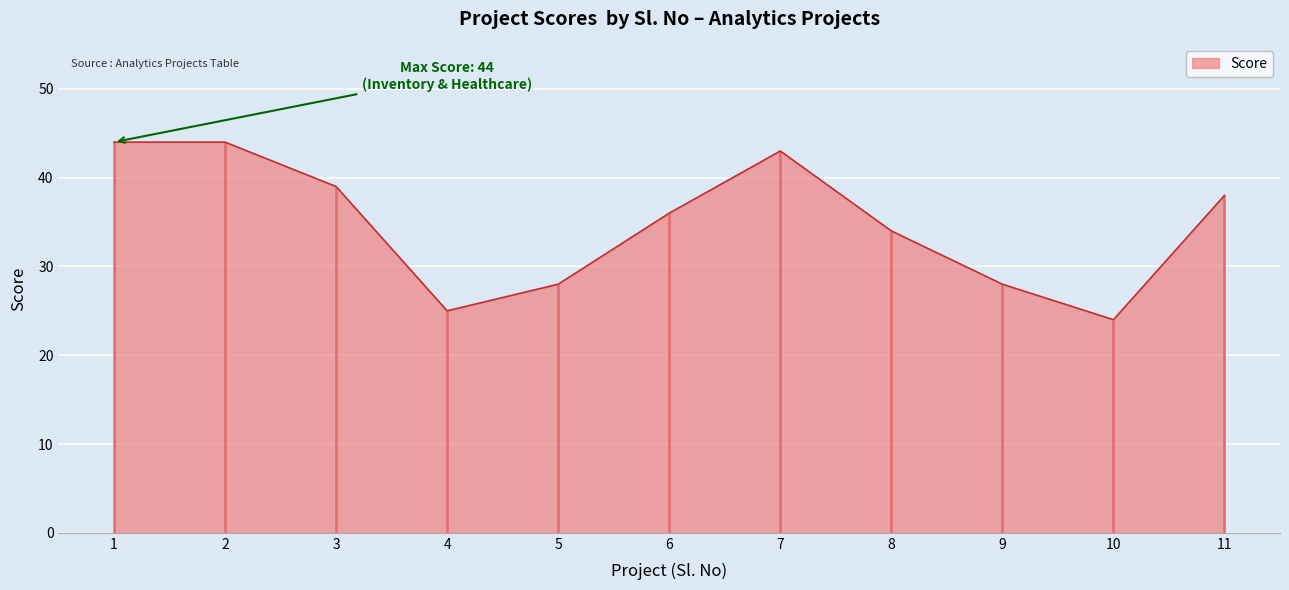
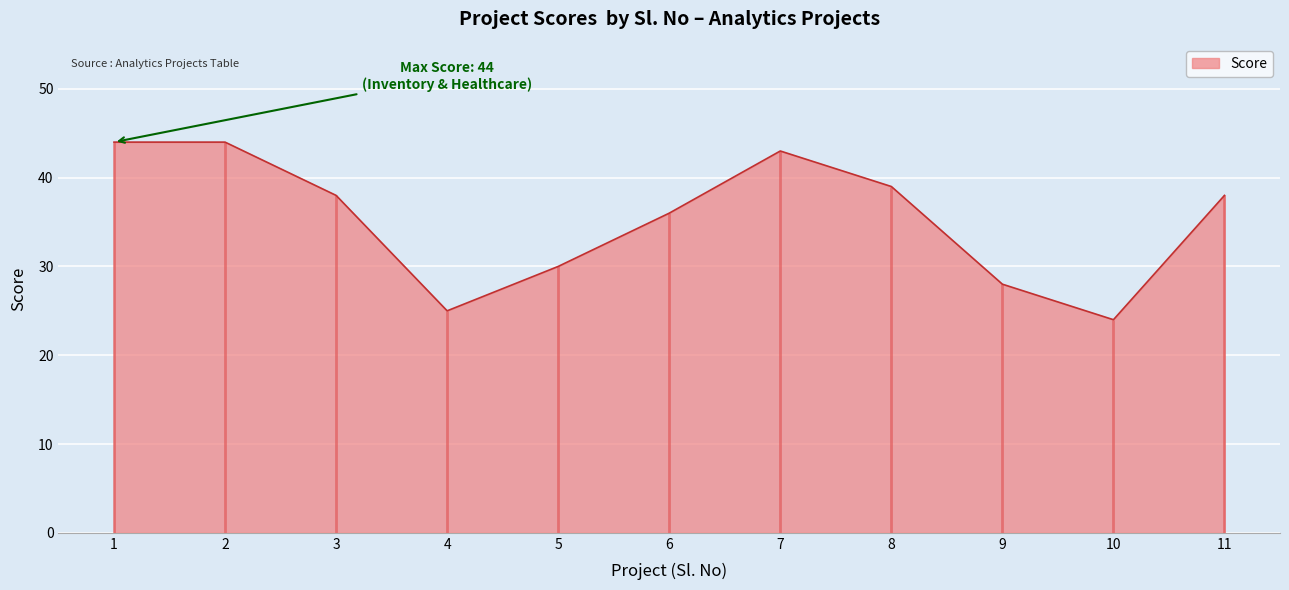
3: 39 -> 38
5: 28 -> 30
8: 34 -> 39
